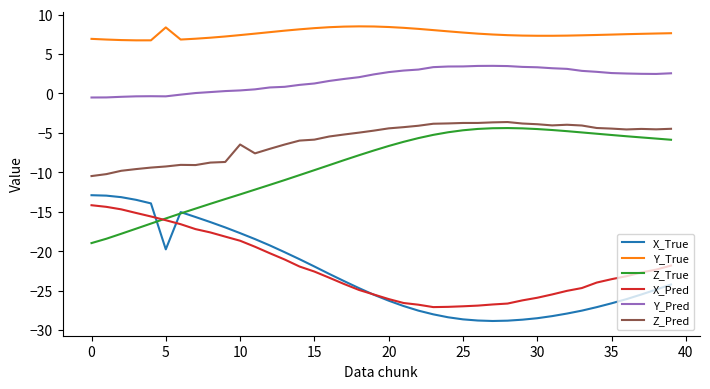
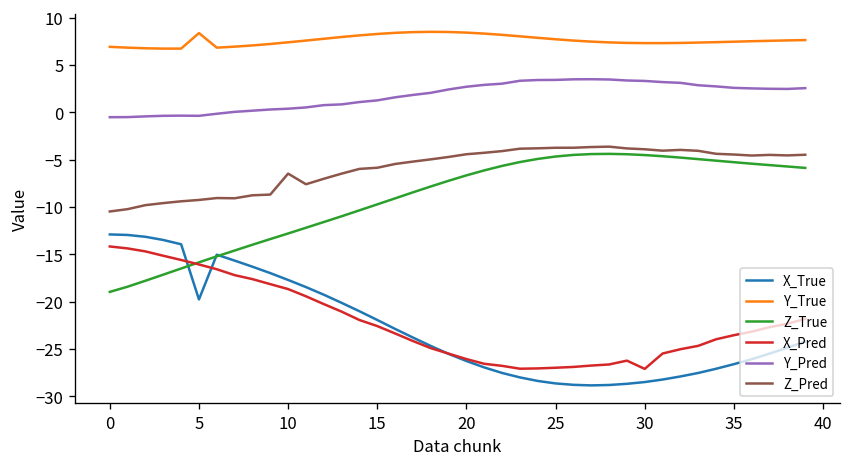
X_Pred, 30: -26 -> -27
